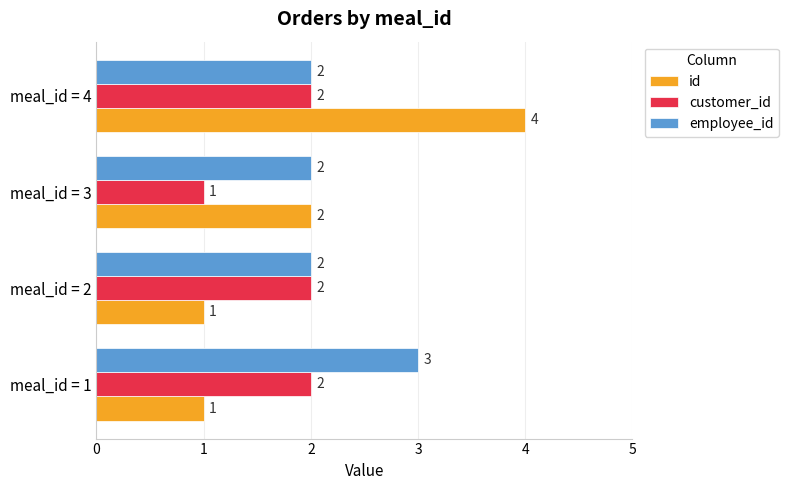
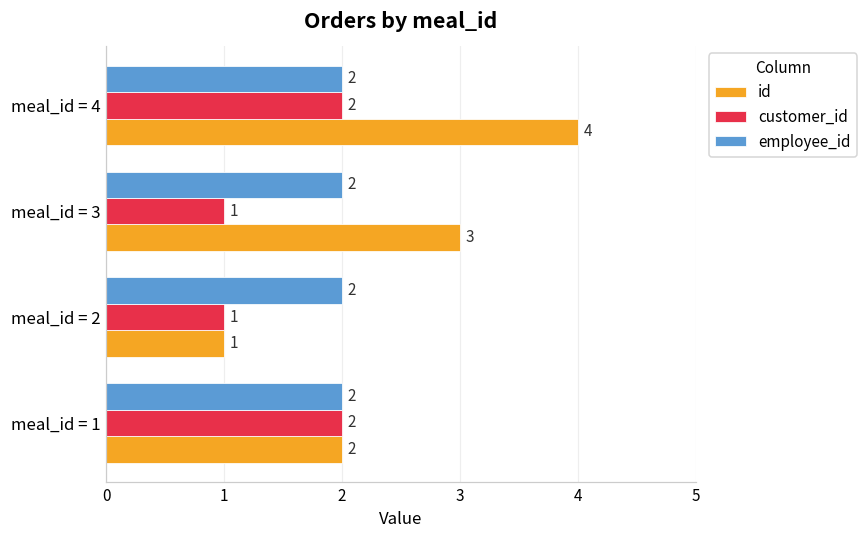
id, meal_id = 3: 2 -> 3
customer_id, meal_id = 2: 2 -> 1
employee_id, meal_id = 1: 3 -> 2
id, meal_id = 1: 1 -> 2
